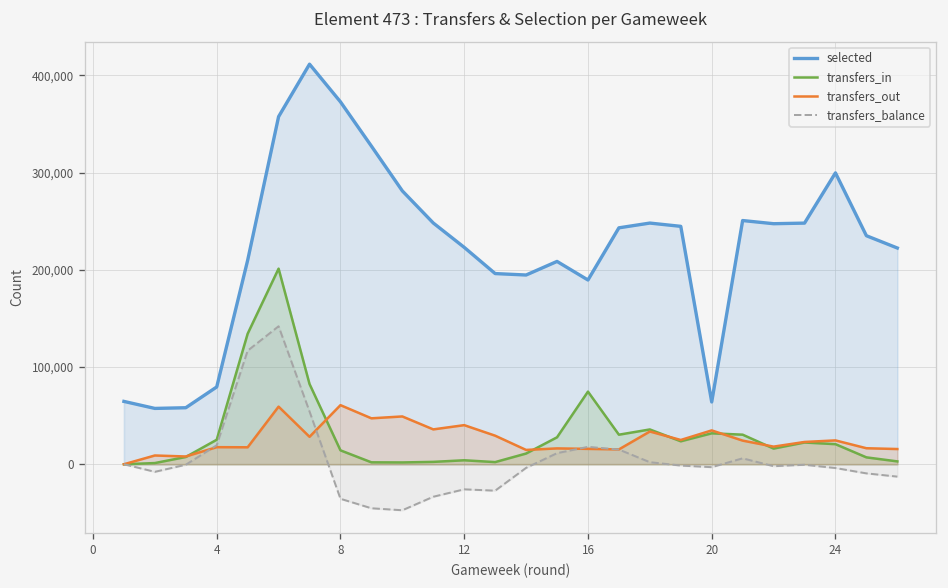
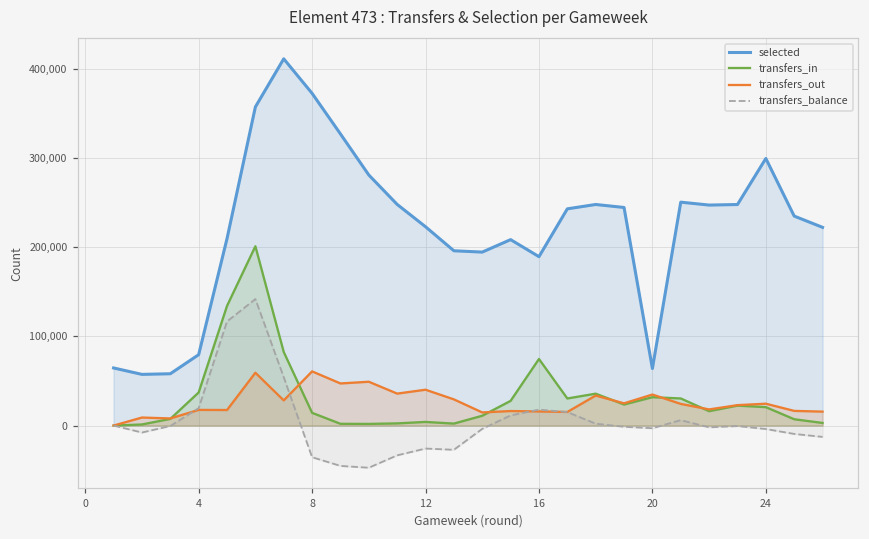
transfers_in, 4: 30,000 -> 40,000
